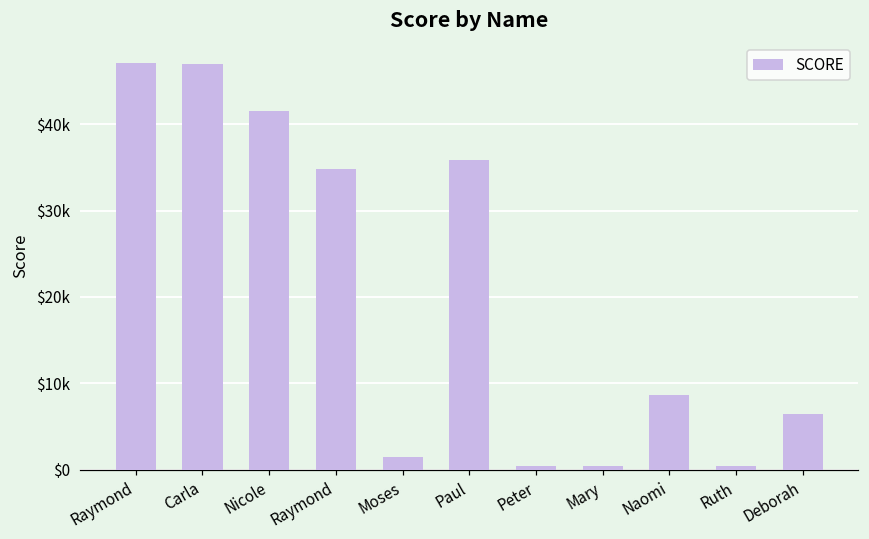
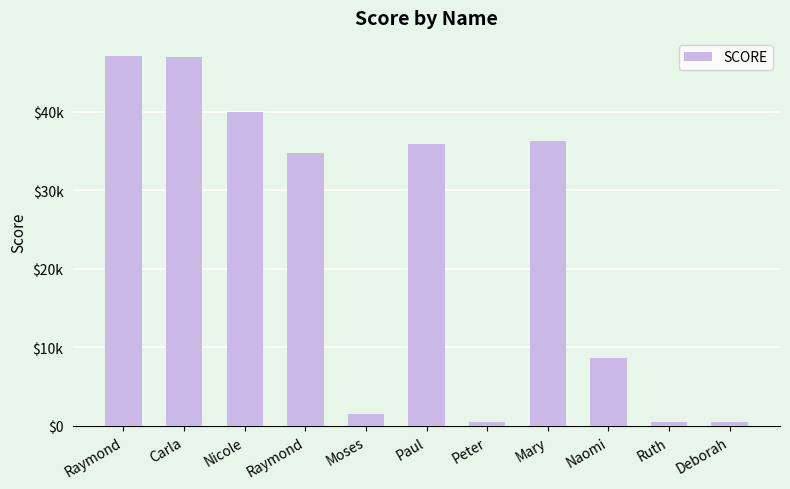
Nicole: $42000 -> $40000
Mary: $0 -> $36000
Deborah: $6000 -> $0
